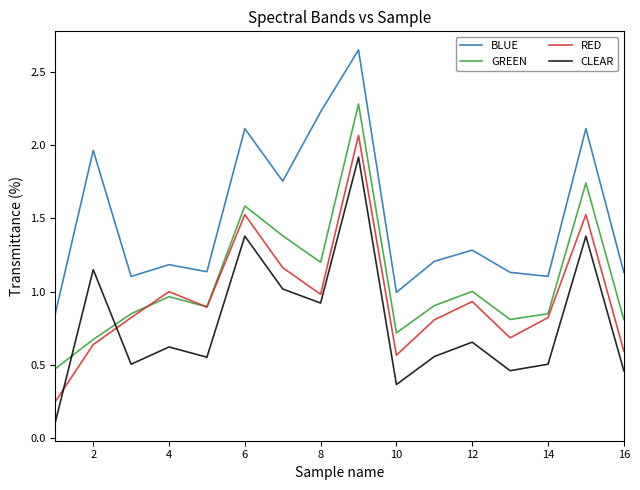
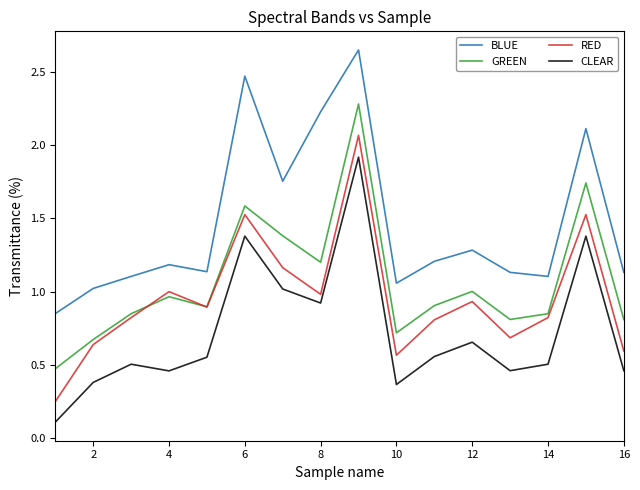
BLUE, 2: 1.96 -> 1.02
CLEAR, 2: 1.15 -> 0.38
CLEAR, 4: 0.62 -> 0.46
BLUE, 6: 2.11 -> 2.47
BLUE, 10: 1.00 -> 1.06
